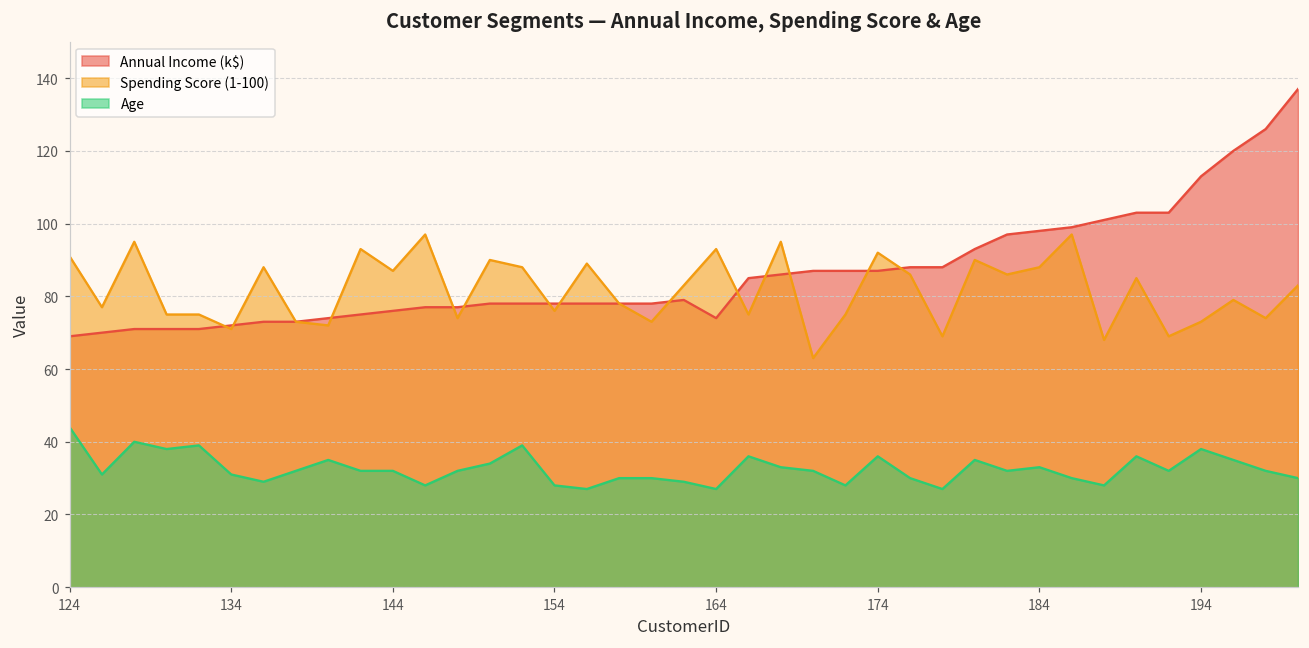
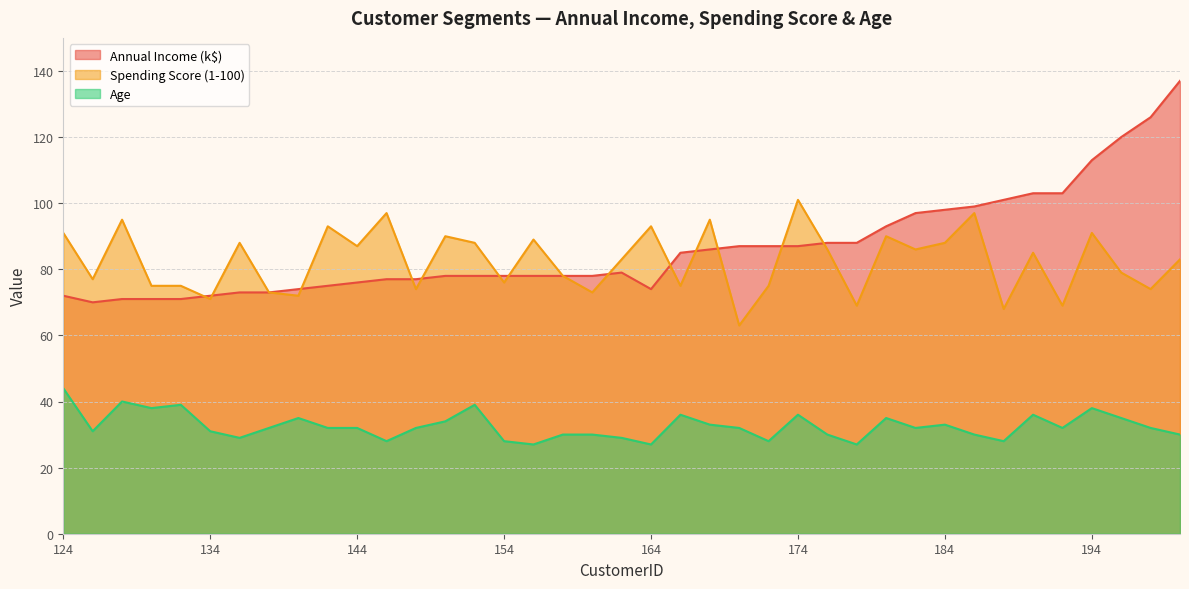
Annual Income (k$), 124: 69 -> 72
Spending Score (1-100), 174: 92 -> 101
Spending Score (1-100), 194: 73 -> 91
